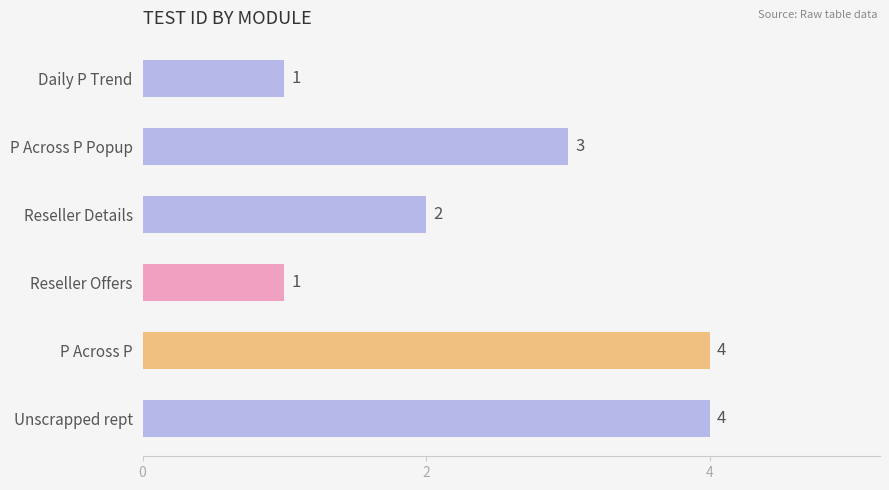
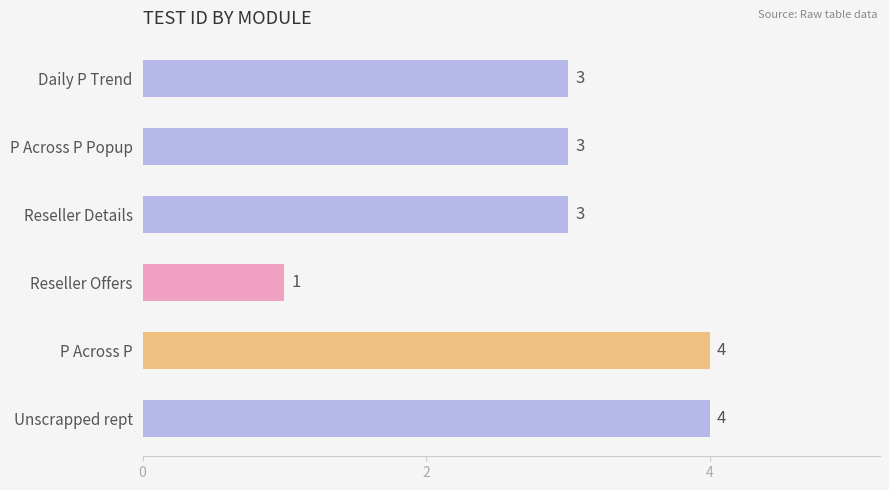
Daily P Trend: 1 -> 3
Reseller Details: 2 -> 3
